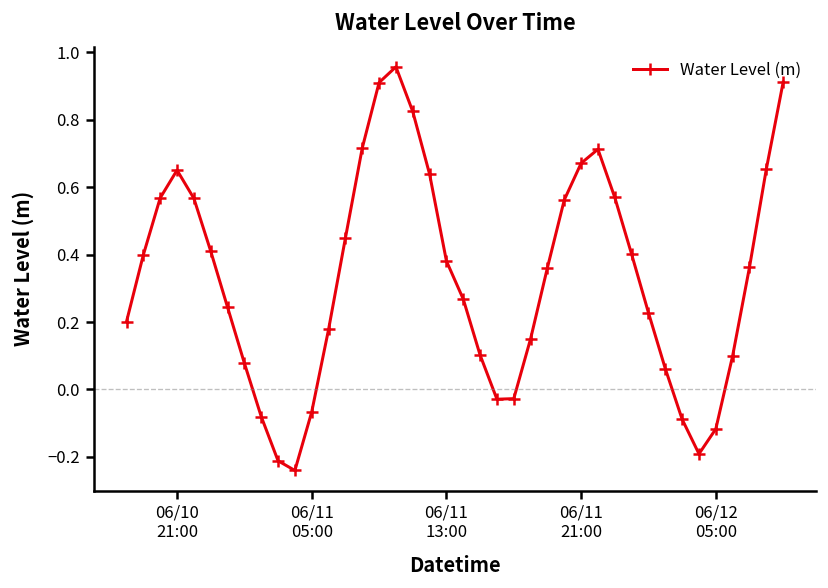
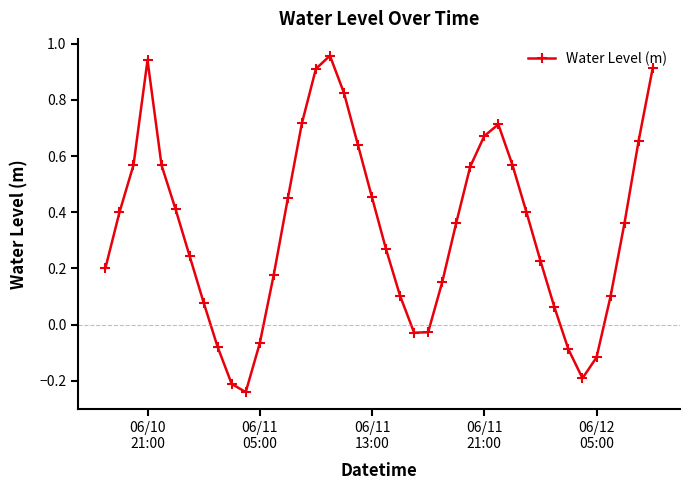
06/10 21:00: 0.65 -> 0.94
06/11 13:00: 0.38 -> 0.45
